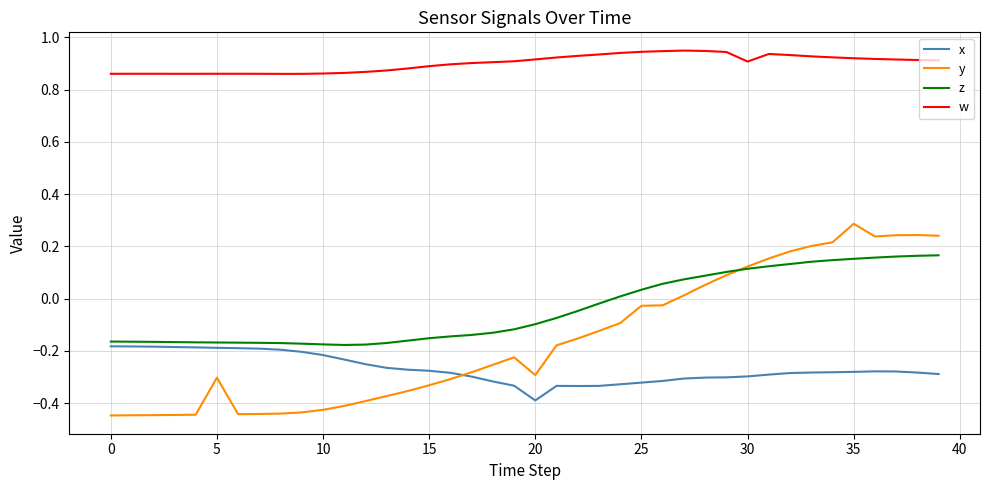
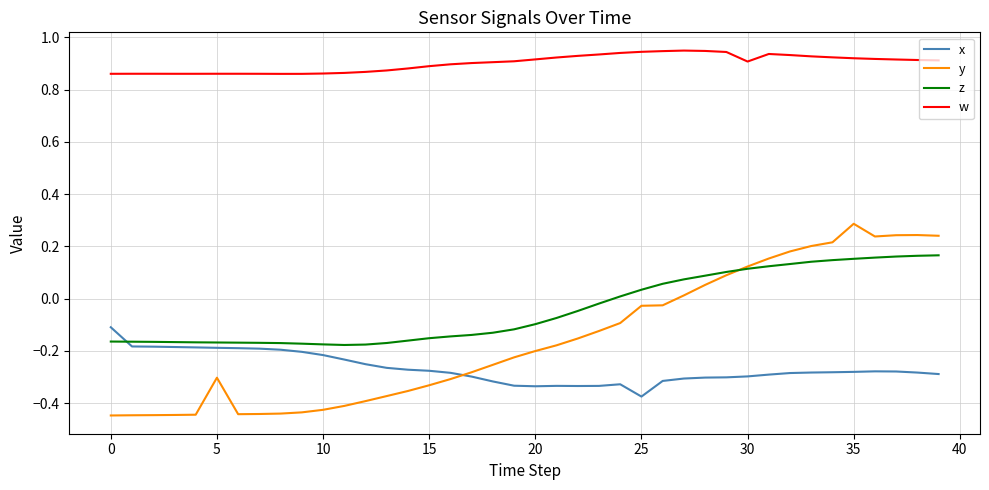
x, 0: -0.18 -> -0.11
x, 20: -0.39 -> -0.34
y, 20: -0.29 -> -0.20
x, 25: -0.32 -> -0.37
